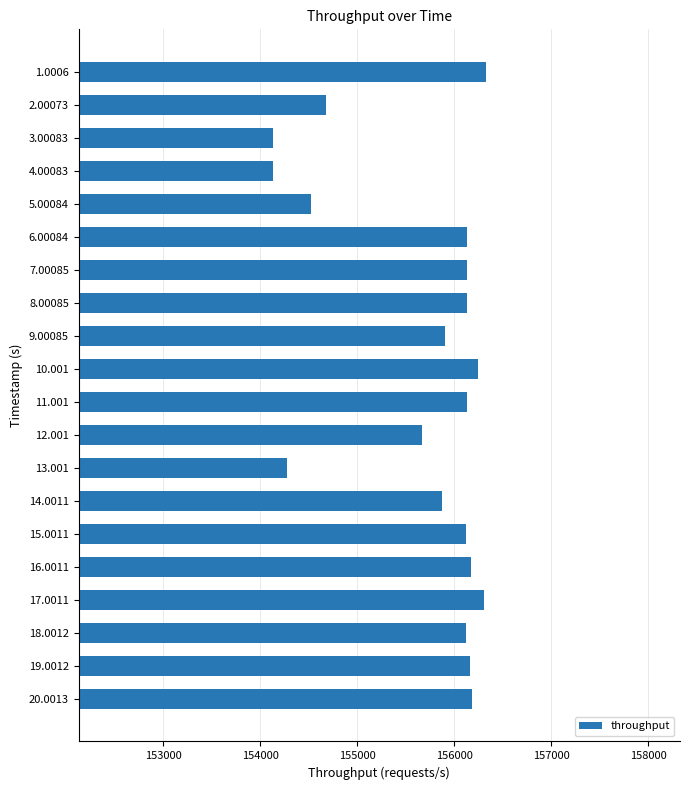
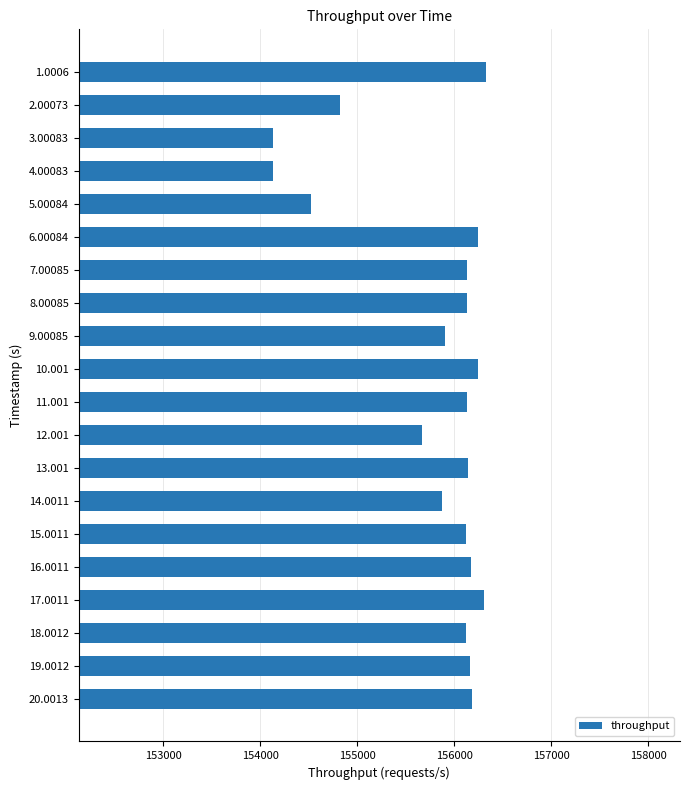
2.00073: 154700 -> 154800
6.00084: 156100 -> 156300
13.001: 154300 -> 156100
